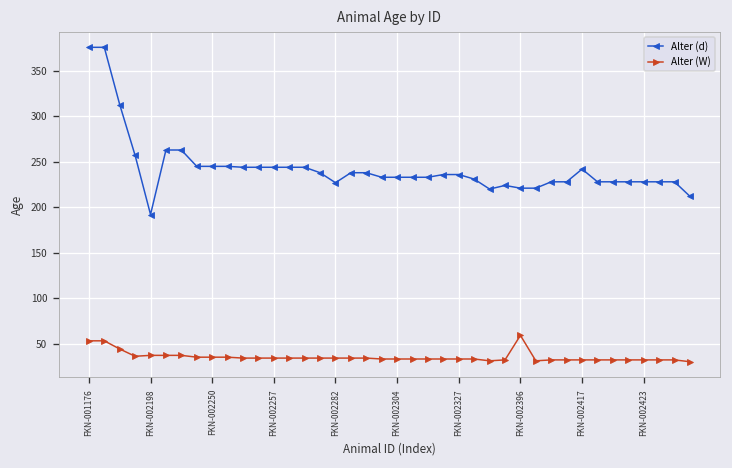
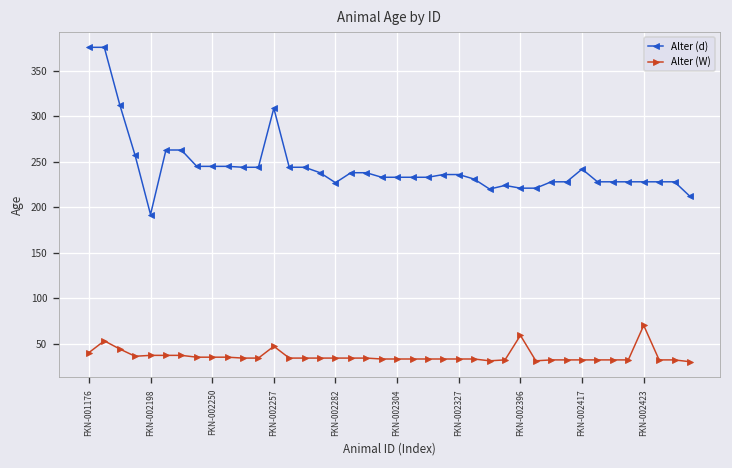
Alter (W), FKN-001176: 50 -> 40
Alter (d), FKN-002257: 240 -> 310
Alter (W), FKN-002257: 30 -> 50
Alter (W), FKN-002423: 30 -> 70
